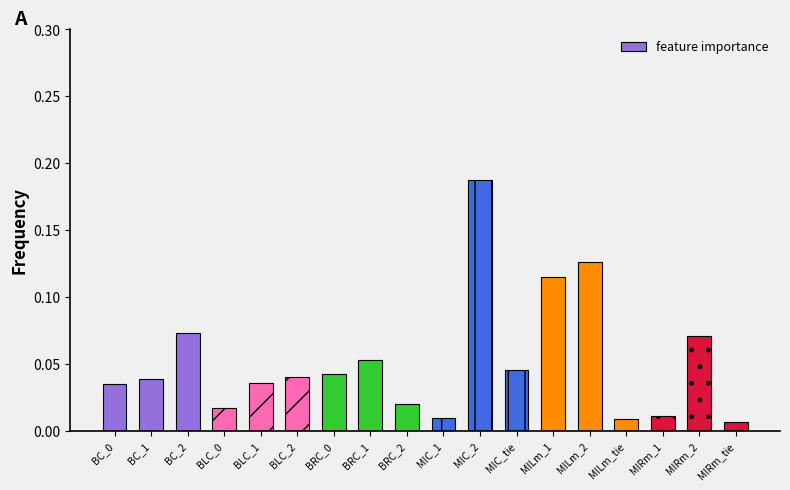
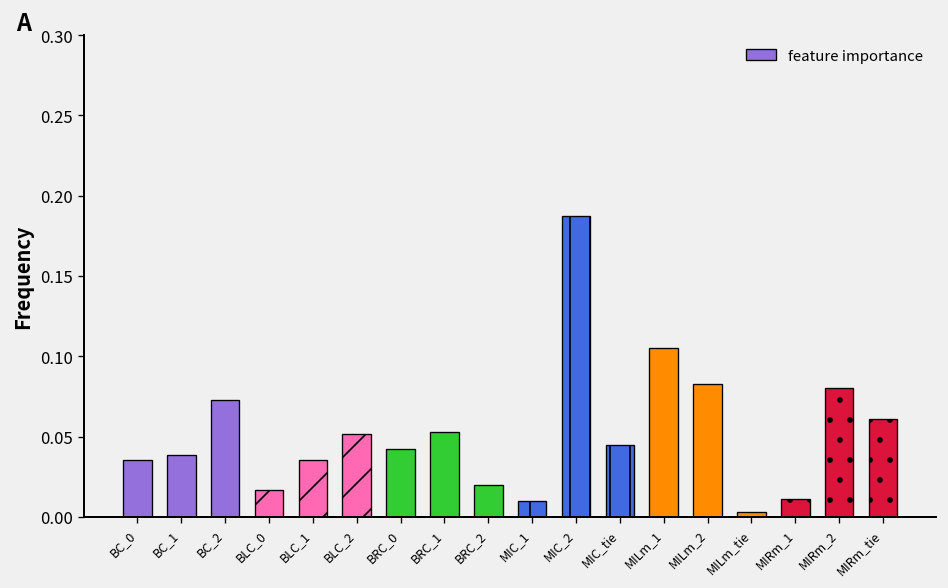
BLC_2: 0.040 -> 0.051
MILm_1: 0.115 -> 0.105
MILm_2: 0.126 -> 0.083
MILm_tie: 0.009 -> 0.003
MIRm_2: 0.071 -> 0.081
MIRm_tie: 0.007 -> 0.061
